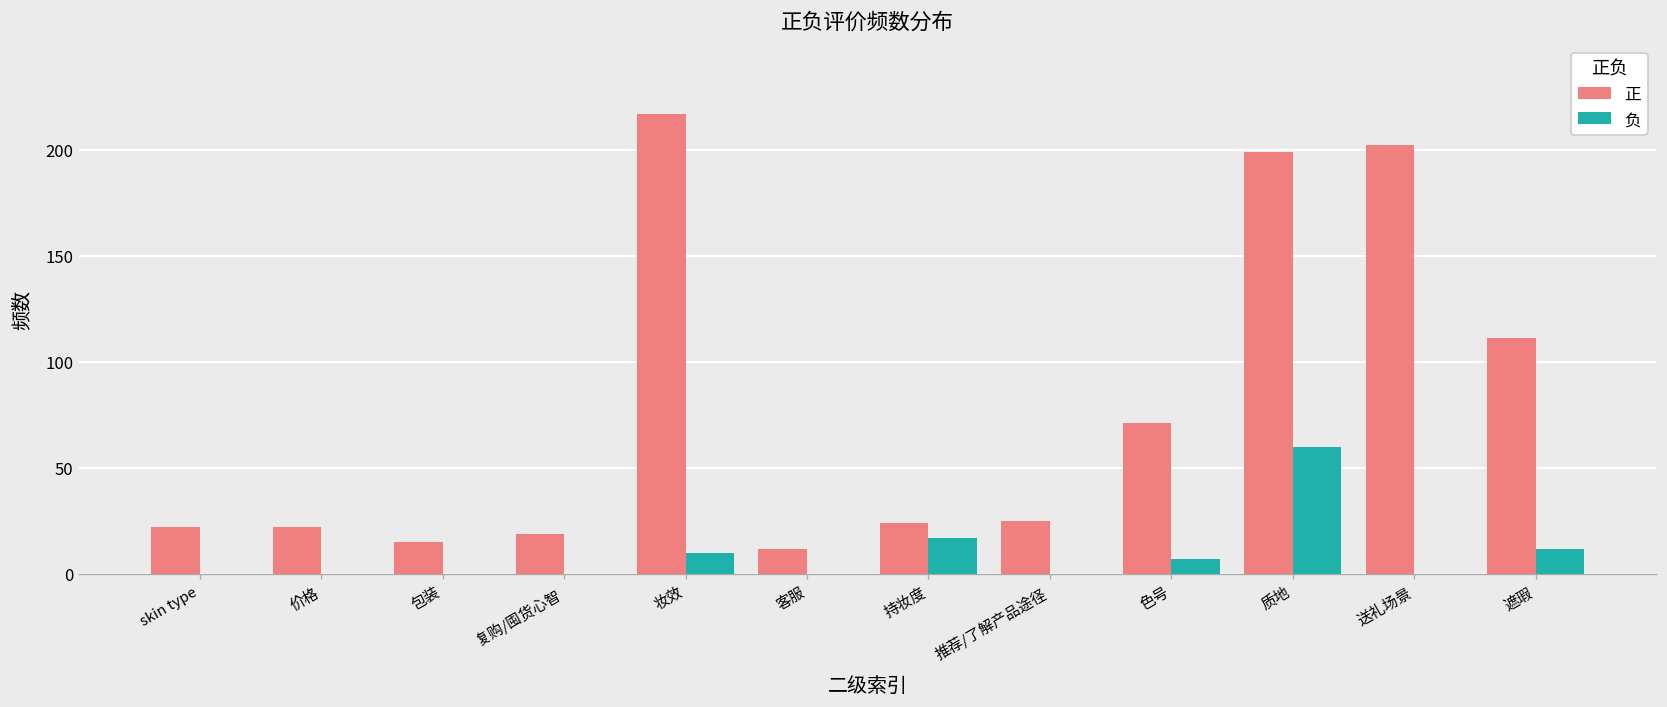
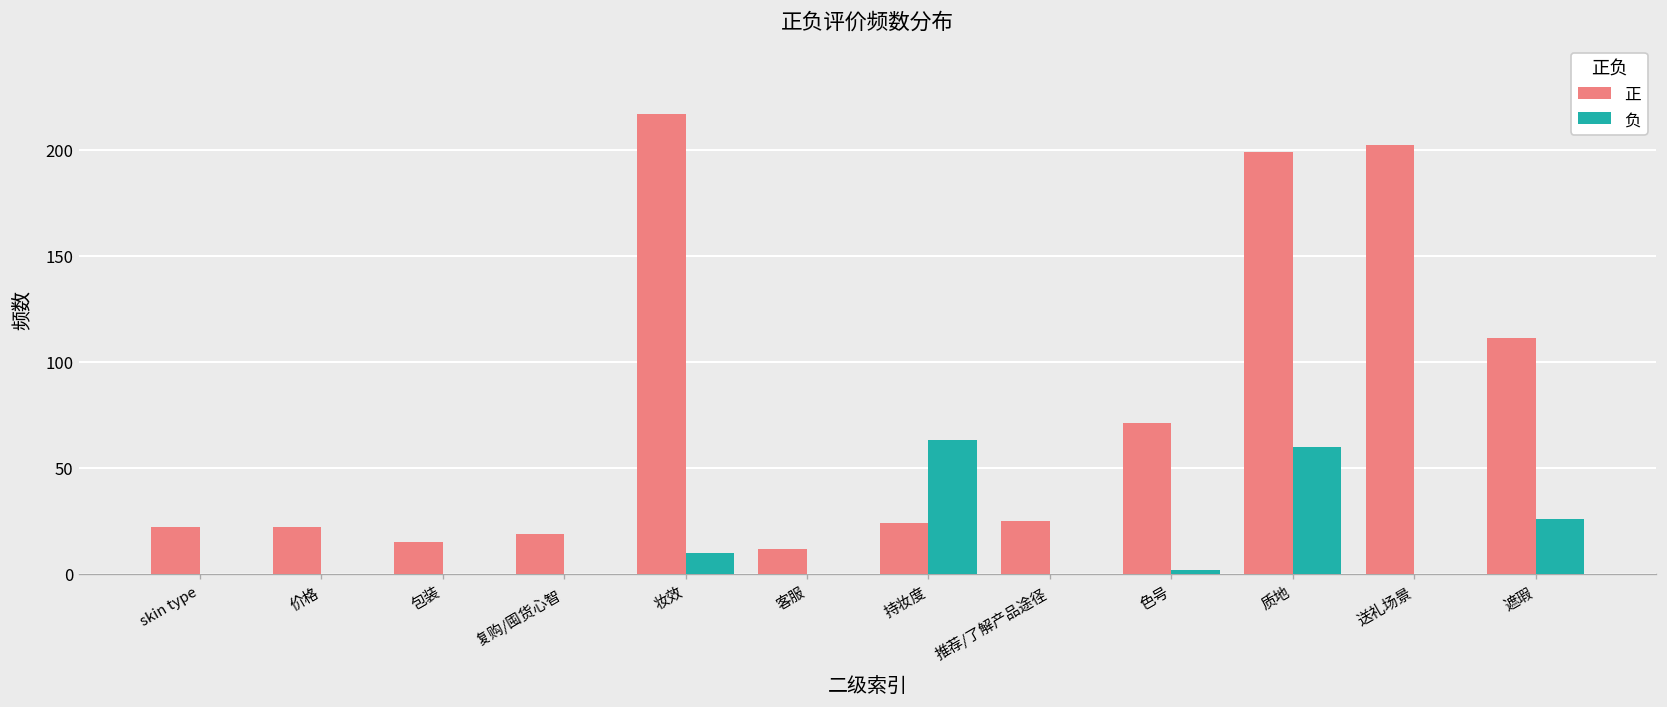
负, 持妆度: 17 -> 63
负, 色号: 7 -> 2
负, 遮瑕: 12 -> 26
